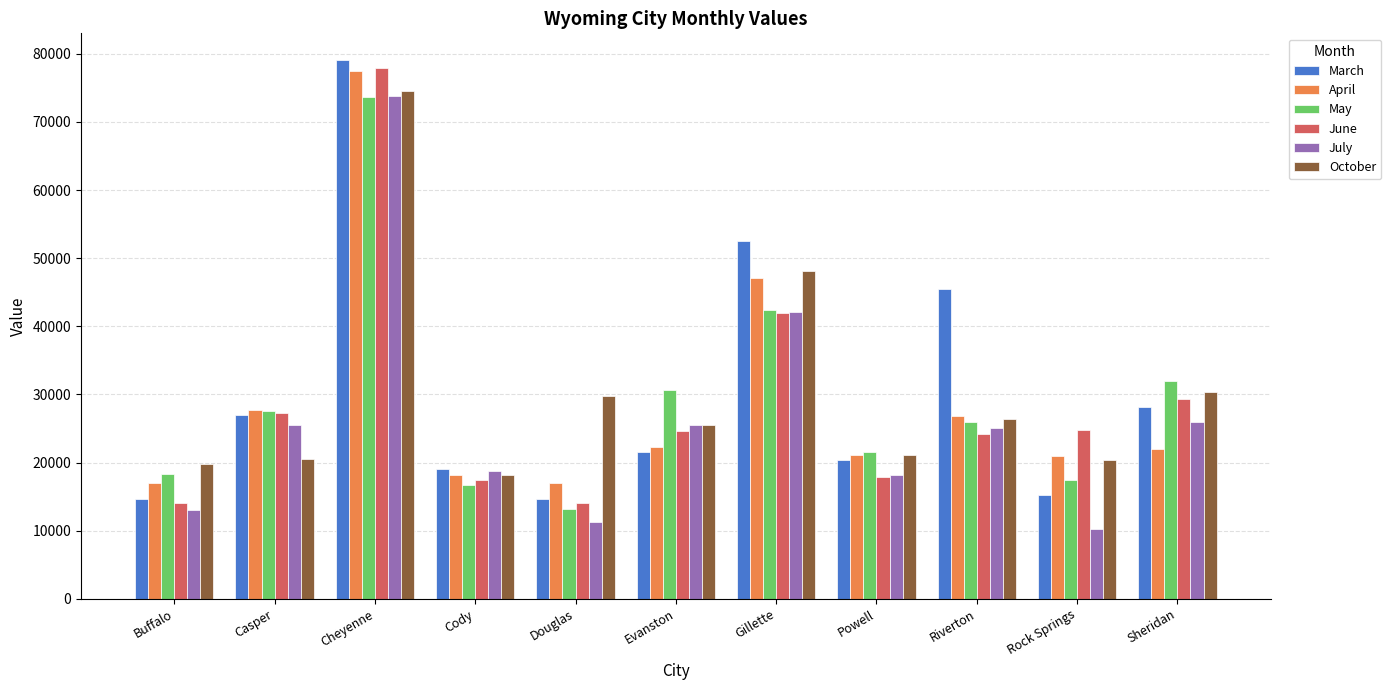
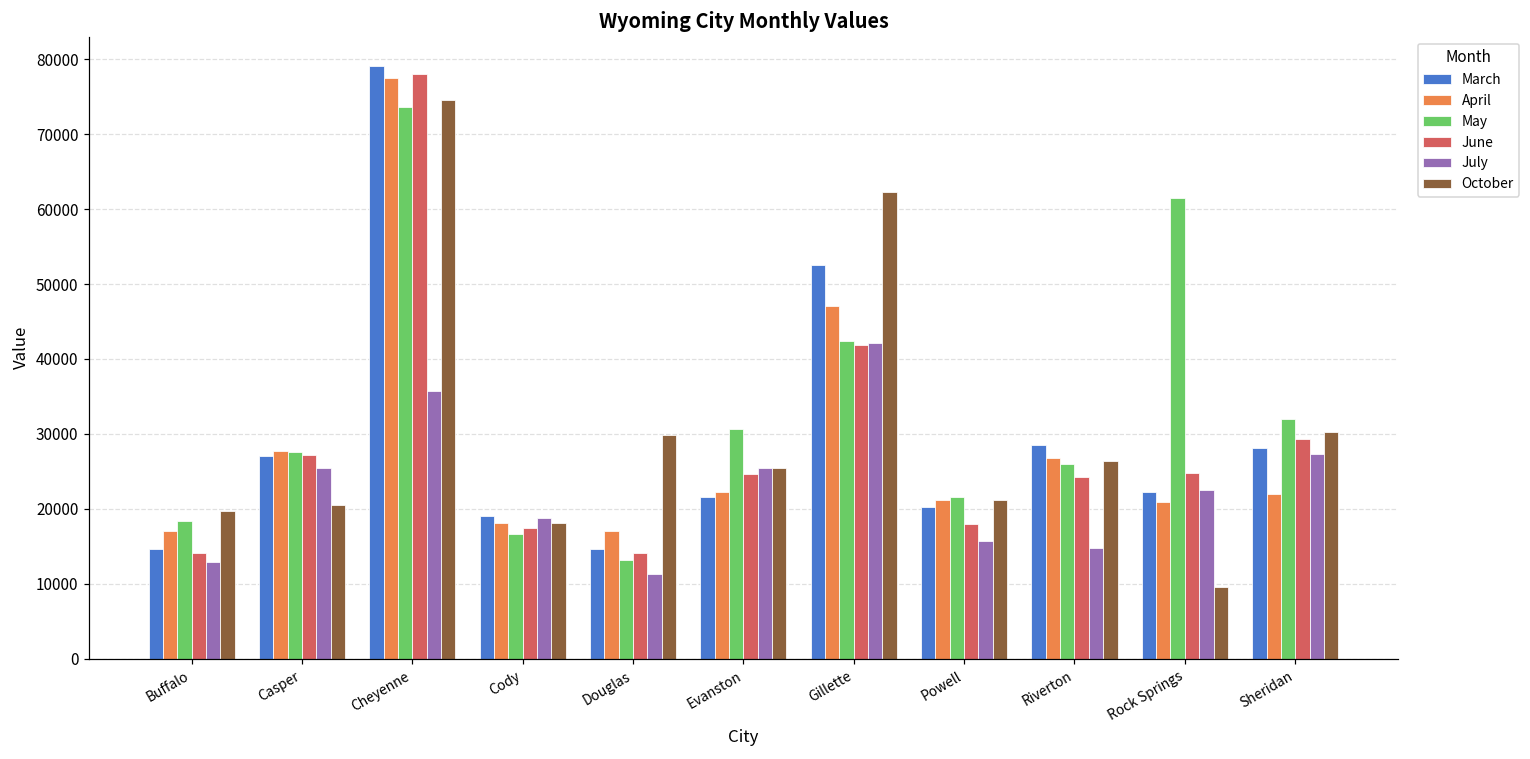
July, Cheyenne: 74000 -> 36000
October, Gillette: 48000 -> 62000
July, Powell: 18000 -> 16000
March, Riverton: 45000 -> 29000
July, Riverton: 25000 -> 15000
March, Rock Springs: 15000 -> 22000
May, Rock Springs: 17000 -> 62000
July, Rock Springs: 10000 -> 22000
October, Rock Springs: 20000 -> 10000
July, Sheridan: 26000 -> 27000
